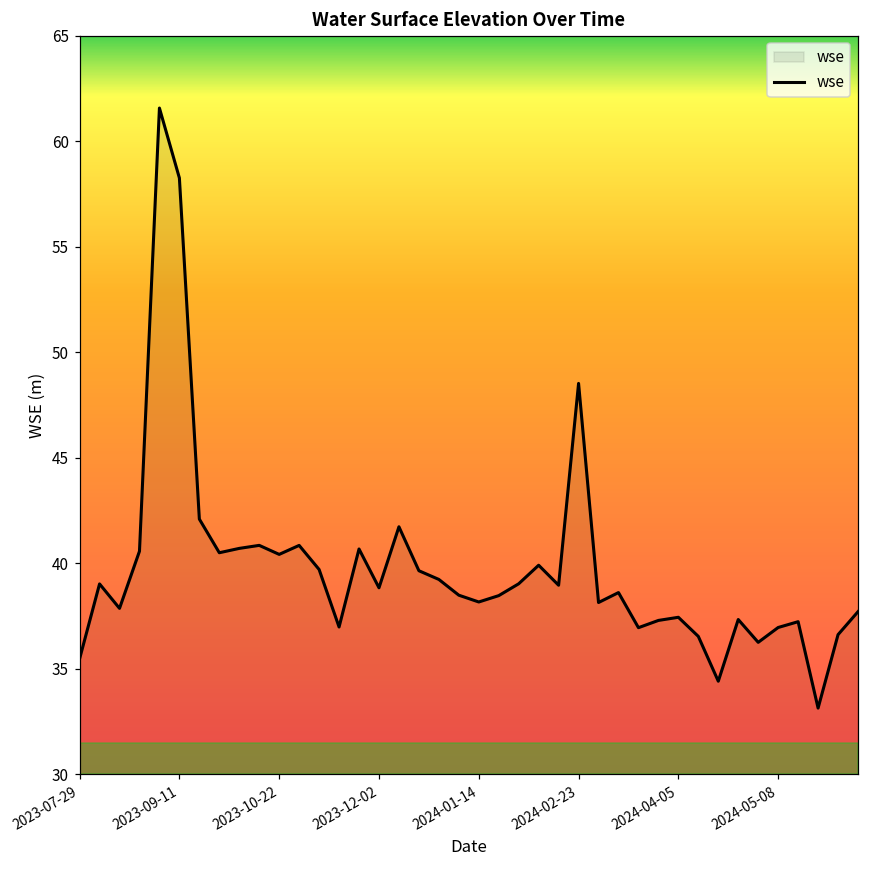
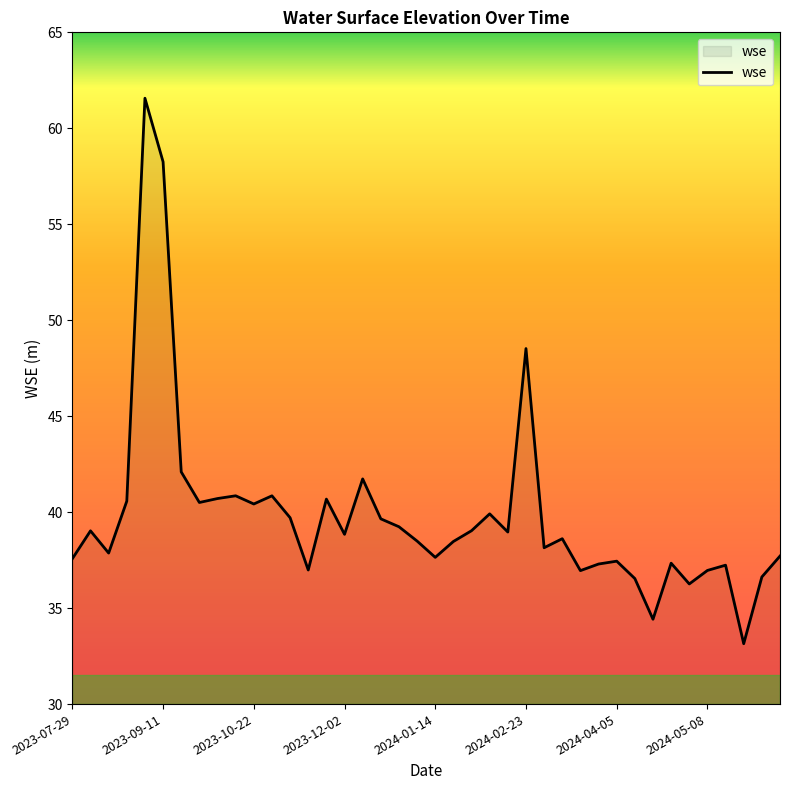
2023-07-29: 35.5 -> 37.6
2024-01-14: 38.2 -> 37.6
